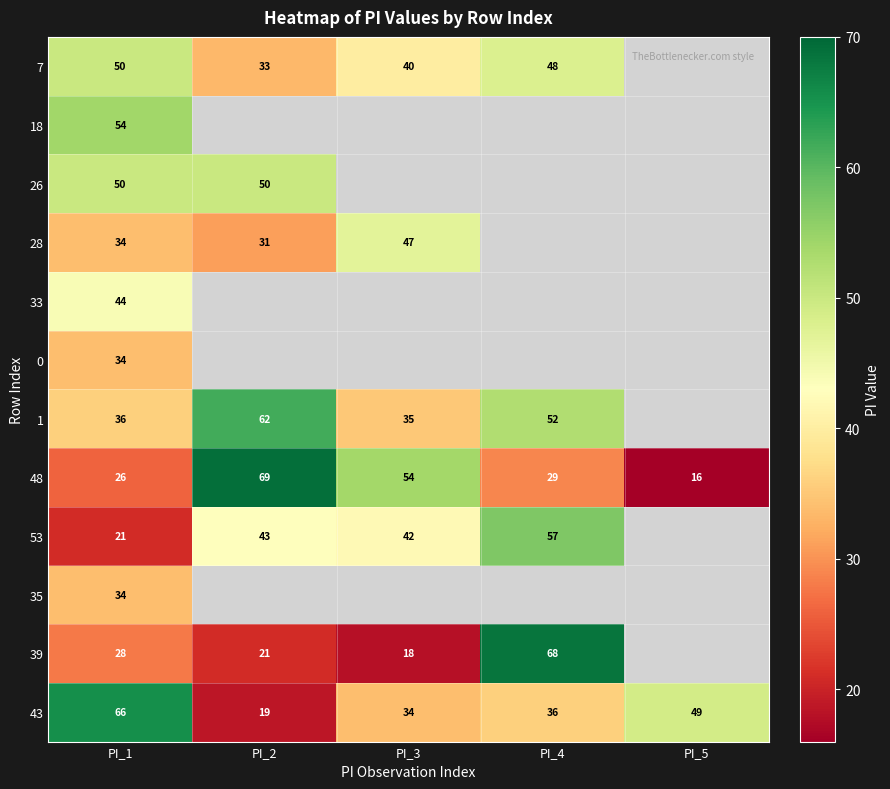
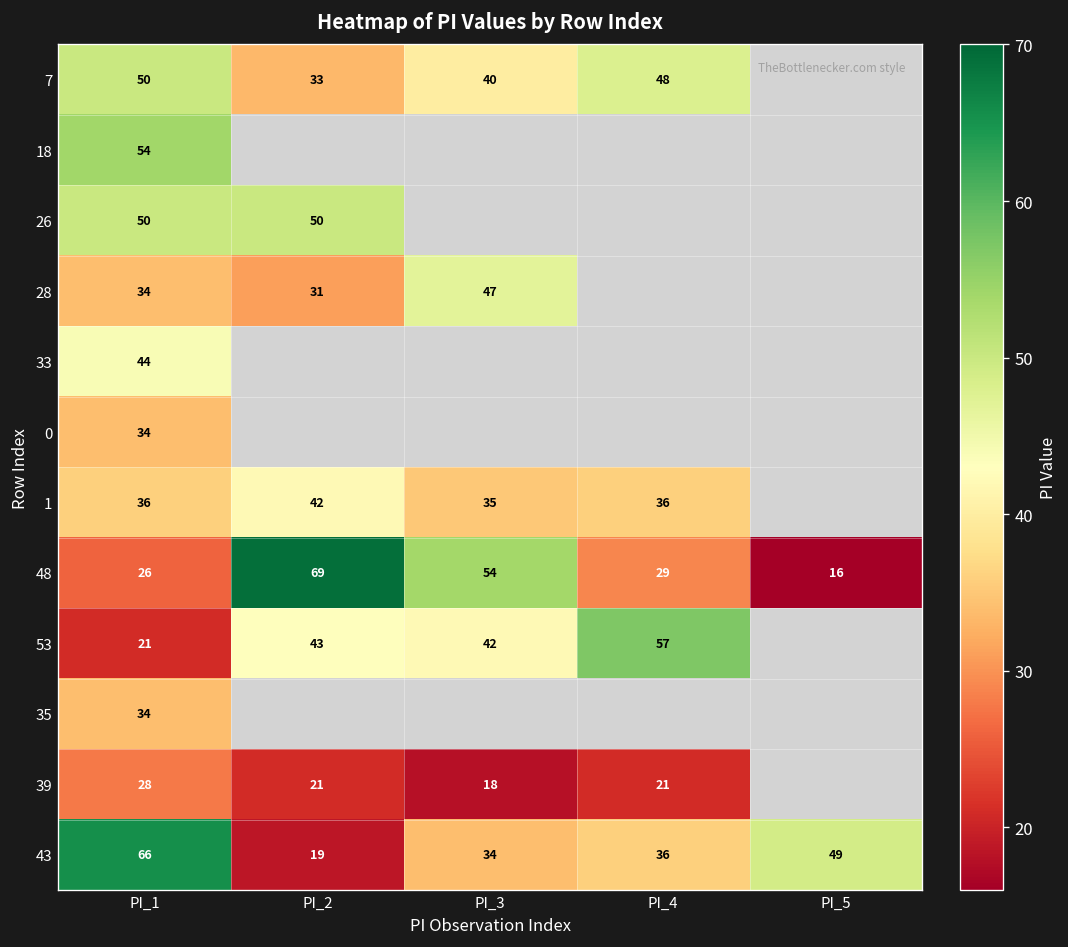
1, PI_2: 62 -> 42
1, PI_4: 52 -> 36
39, PI_4: 68 -> 21
